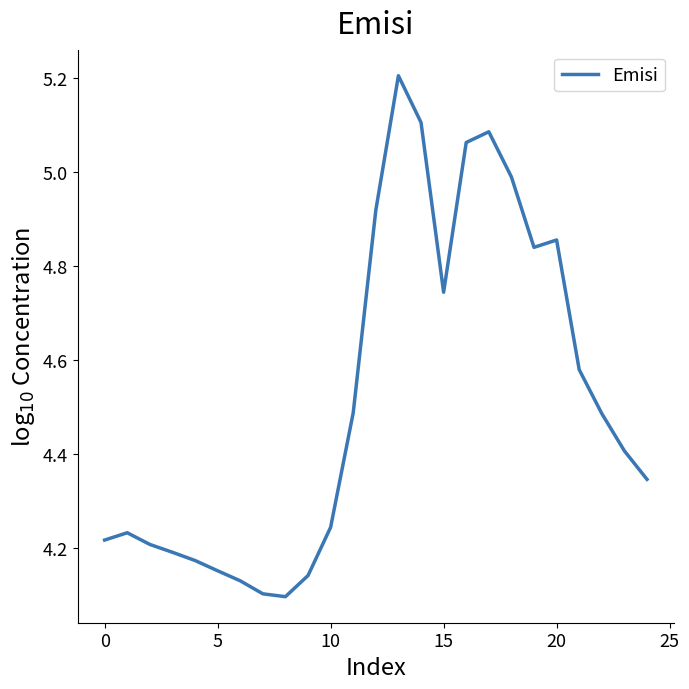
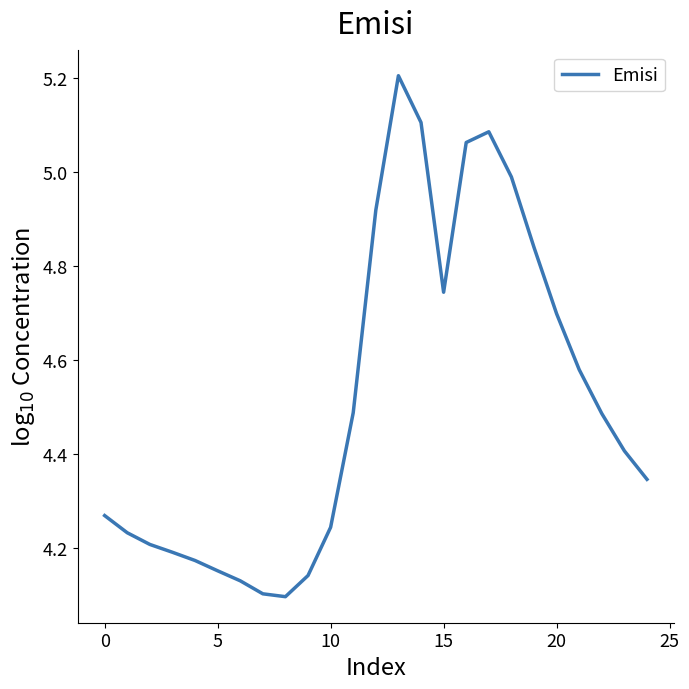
0: 4.22 -> 4.27
20: 4.85 -> 4.70
